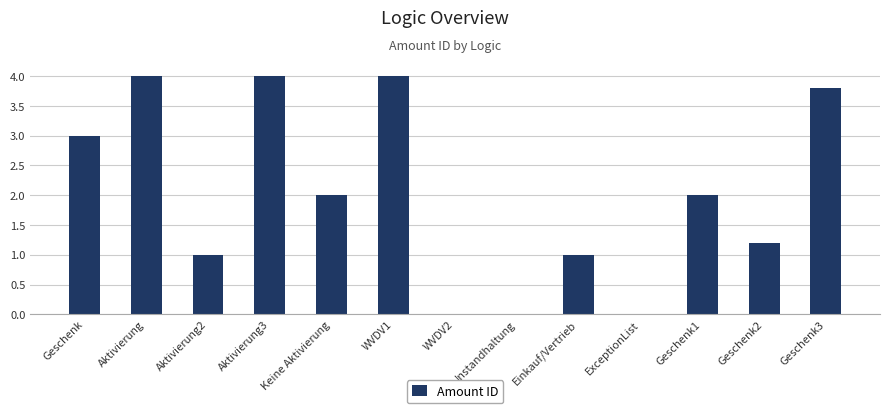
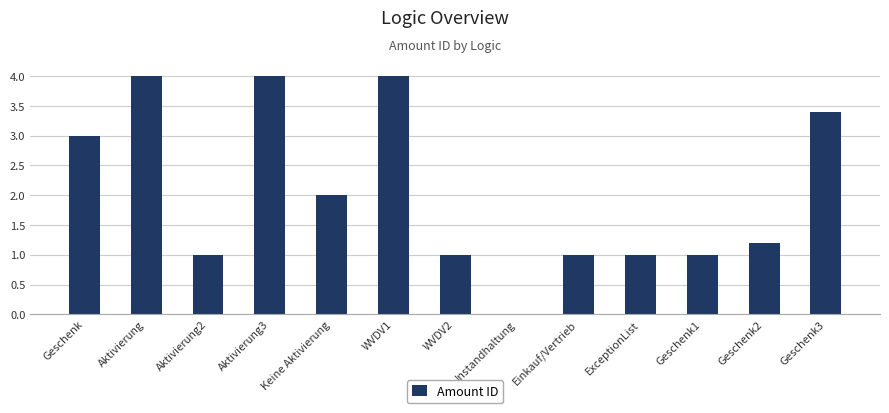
WVDV2: 0 -> 1
ExceptionList: 0 -> 1
Geschenk1: 2 -> 1
Geschenk3: 3.8 -> 3.4
